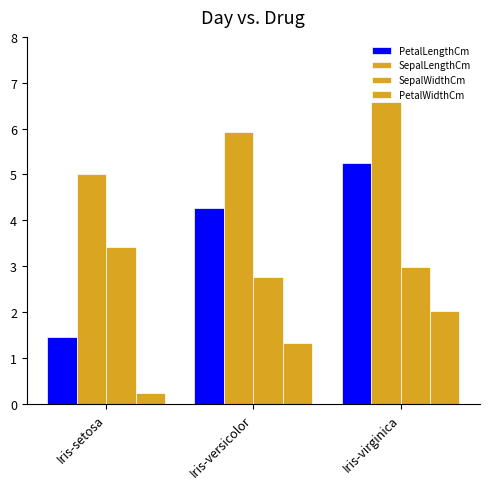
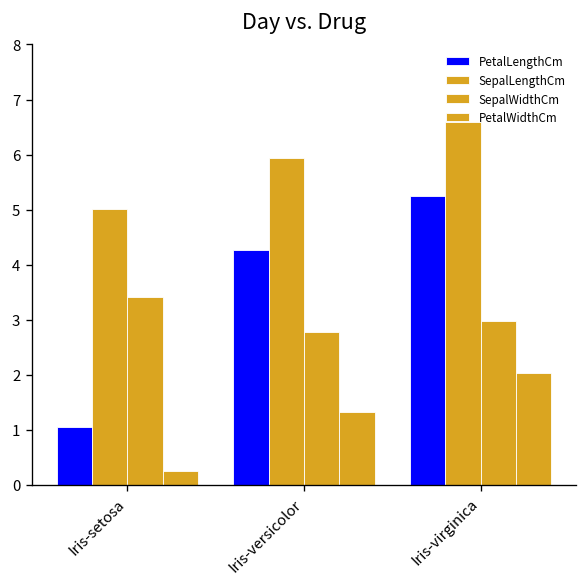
PetalLengthCm, Iris-setosa: 1.5 -> 1.0
